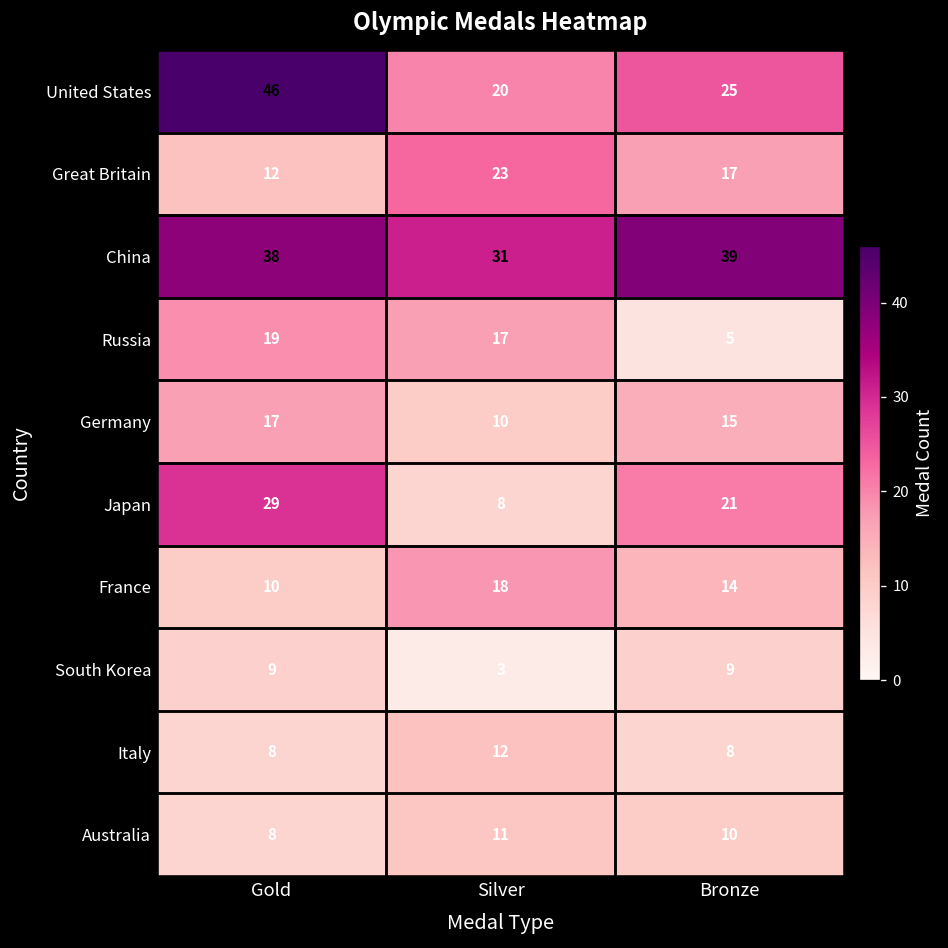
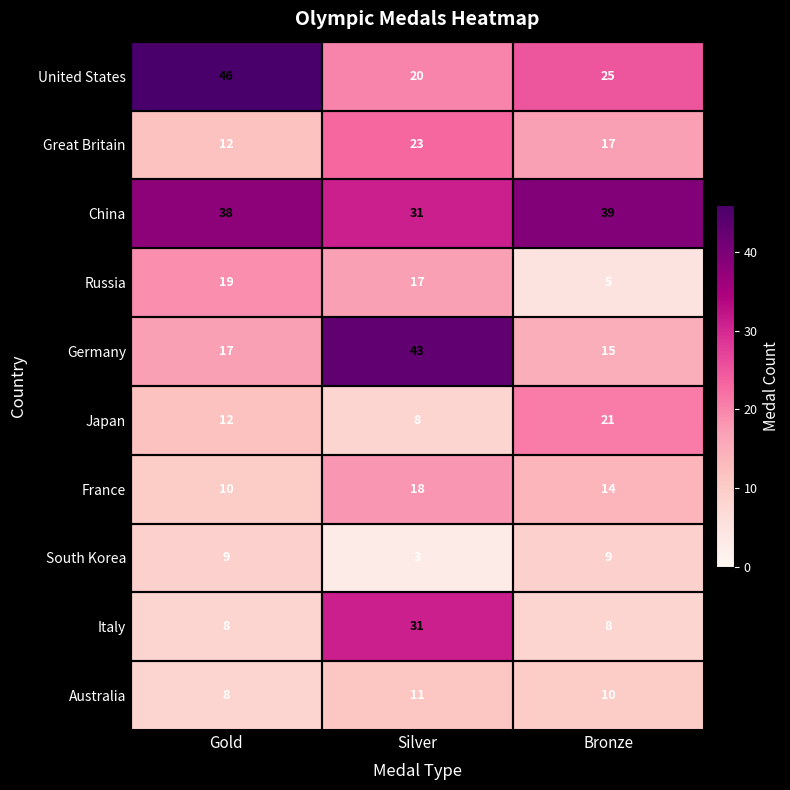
Germany, Silver: 10 -> 43
Japan, Gold: 29 -> 12
Italy, Silver: 12 -> 31
